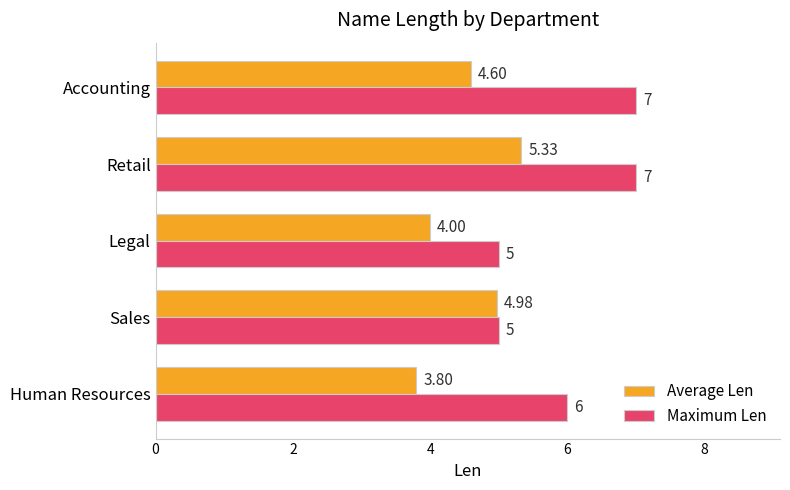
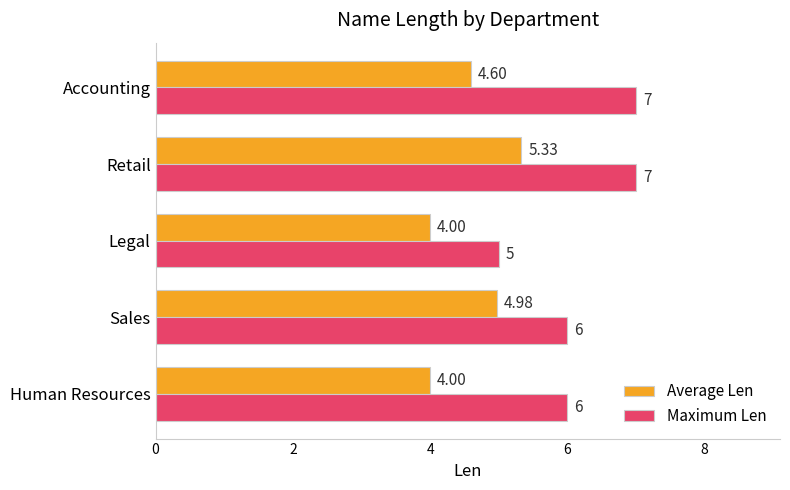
Maximum Len, Sales: 5 -> 6
Average Len, Human Resources: 3.80 -> 4.00
